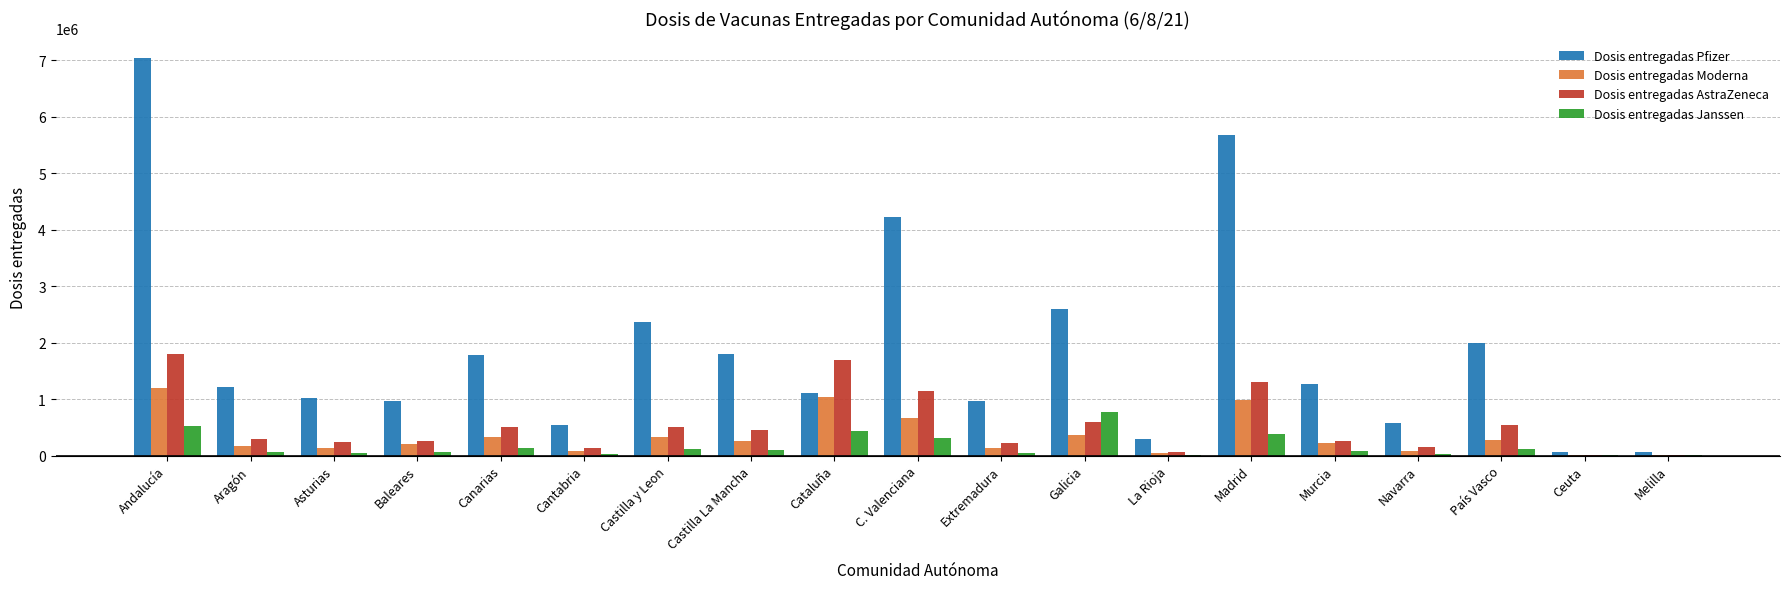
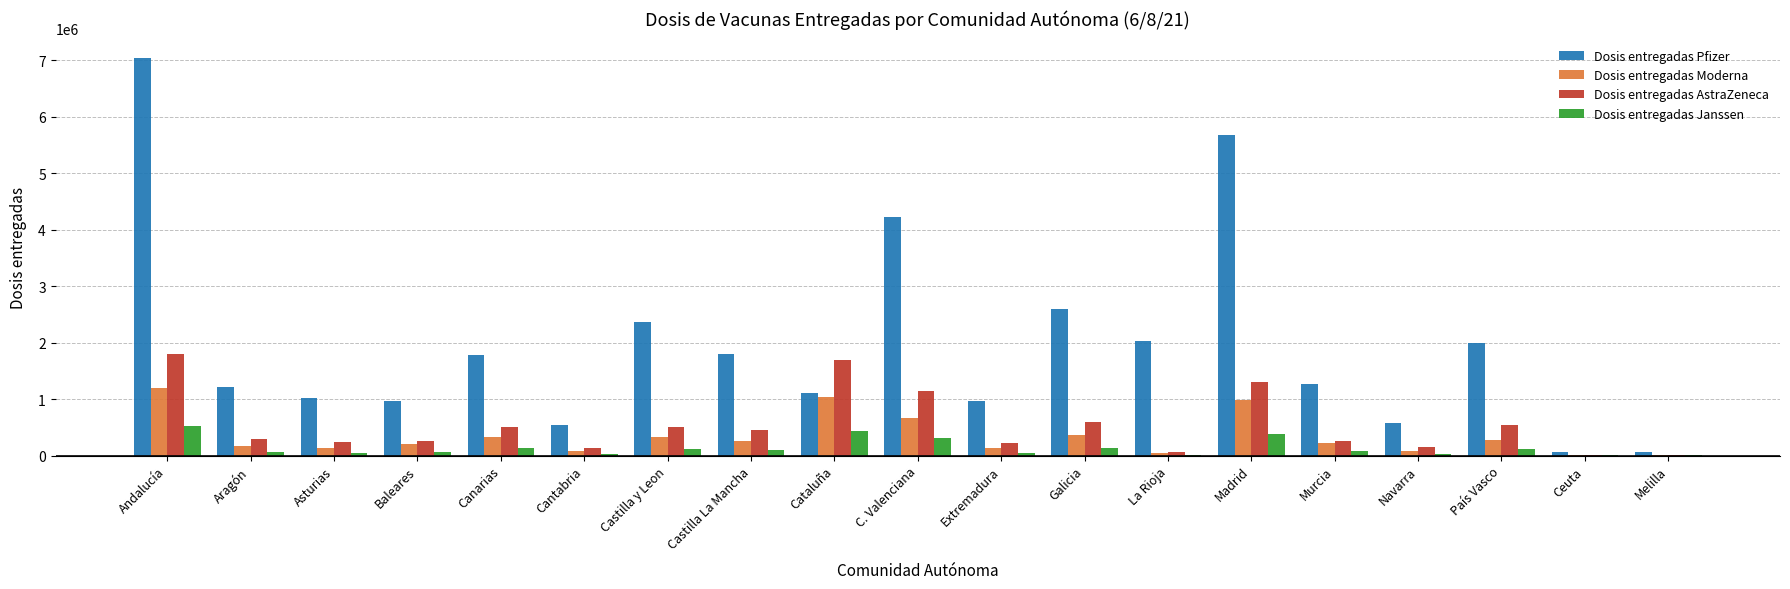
Dosis entregadas Janssen, Galicia: 800000 -> 100000
Dosis entregadas Pfizer, La Rioja: 300000 -> 2000000
